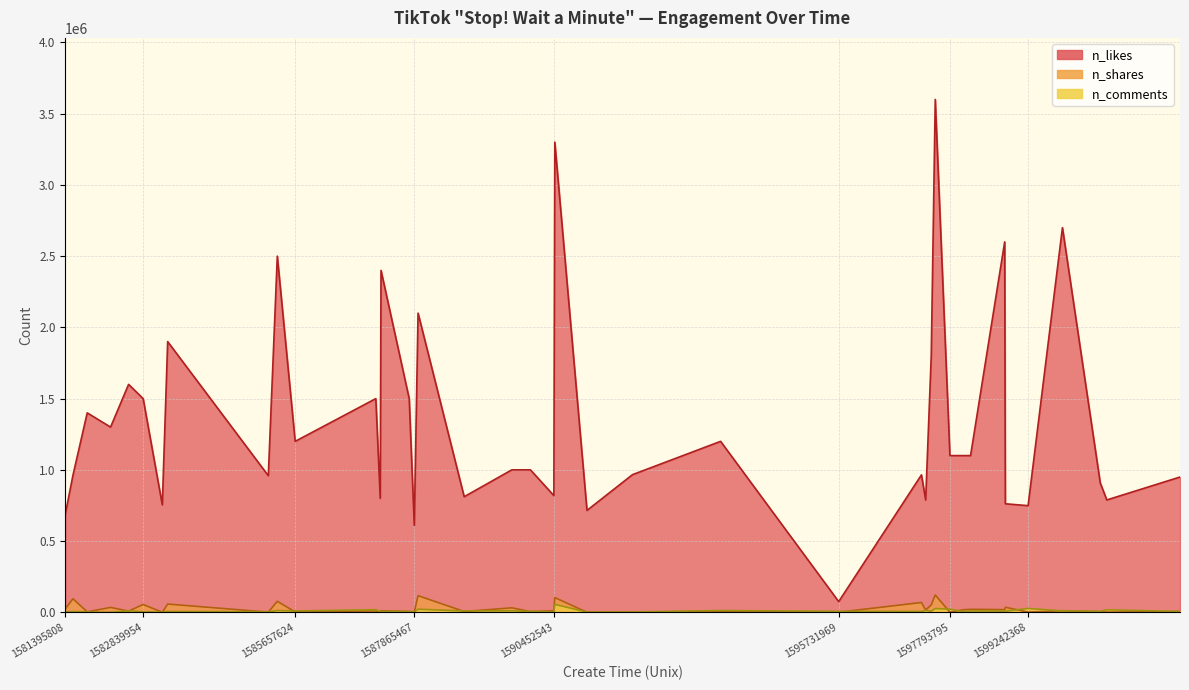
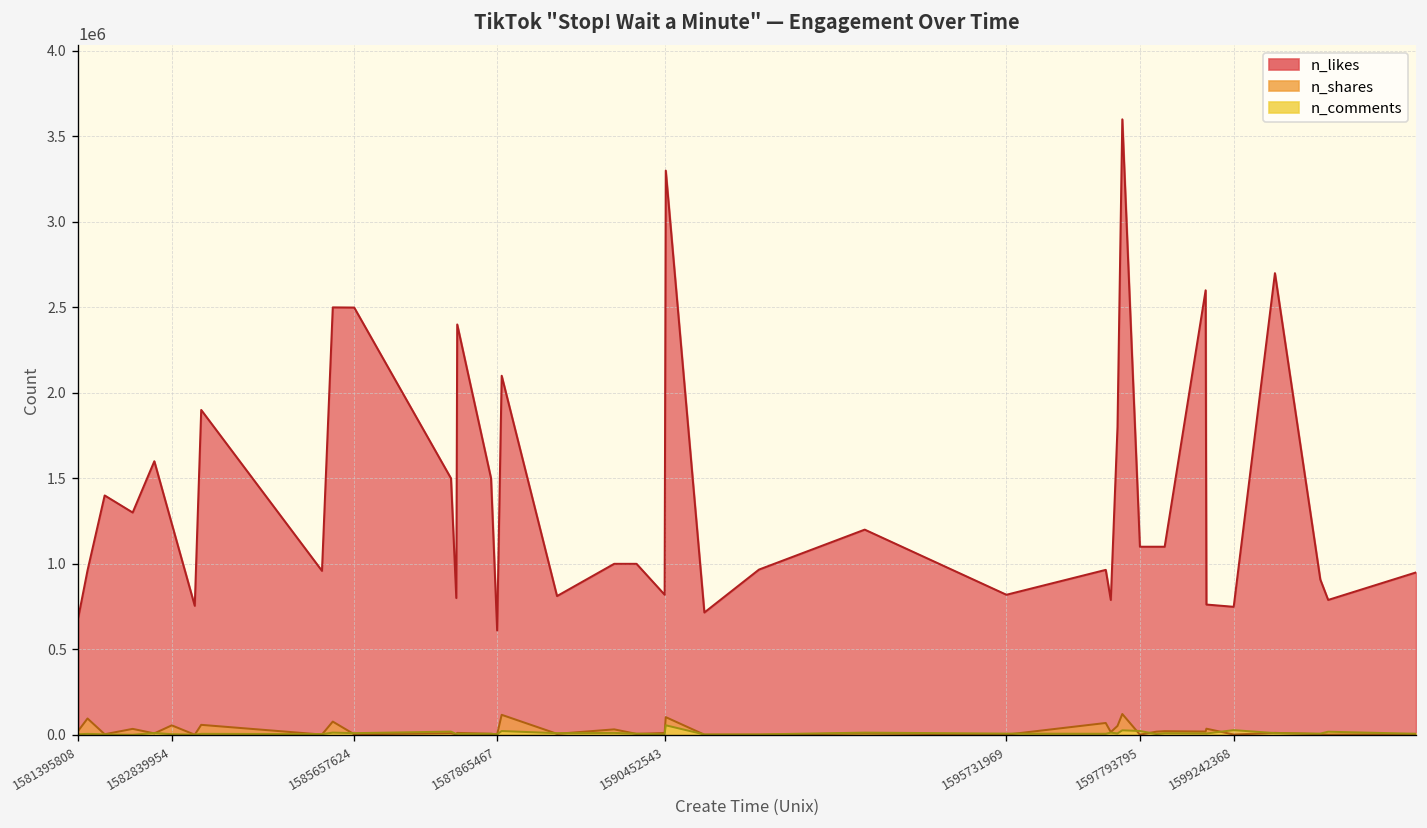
n_likes, 1582839954: 1500000 -> 1230000
n_likes, 1585657624: 1200000 -> 2500000
n_likes, 1595731969: 80000 -> 820000
